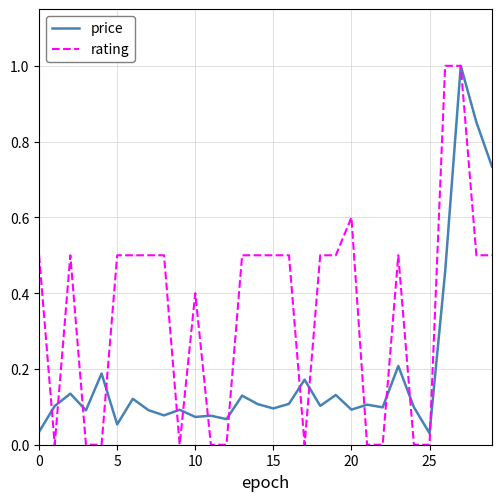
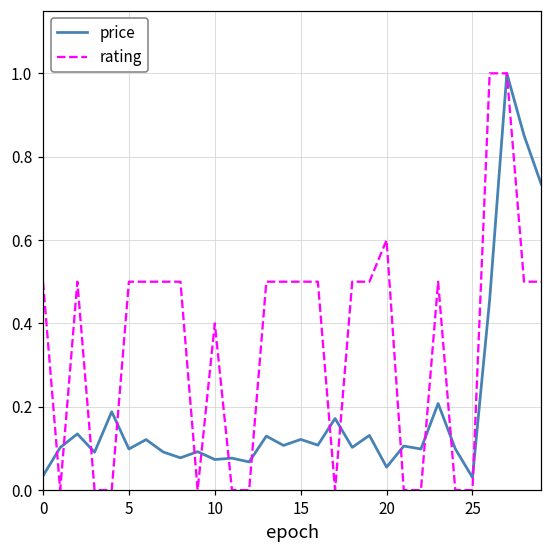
price, 5: 0.05 -> 0.10
price, 15: 0.10 -> 0.12
price, 20: 0.09 -> 0.06
